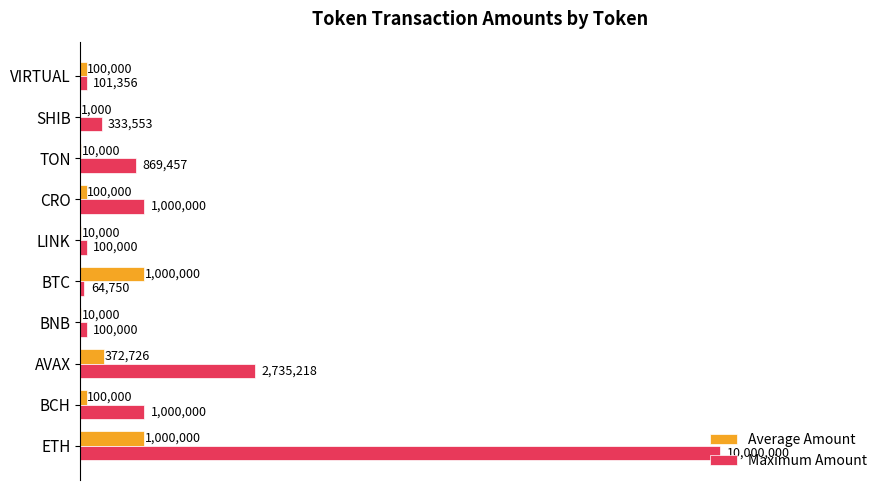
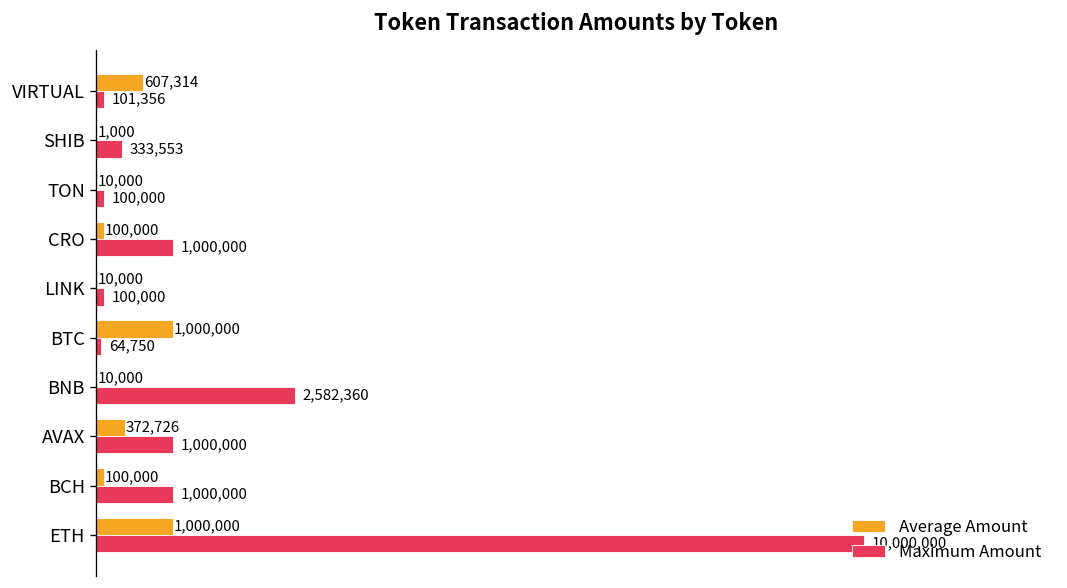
Average Amount, VIRTUAL: 100,000 -> 607,314
Maximum Amount, TON: 869,457 -> 100,000
Maximum Amount, BNB: 100,000 -> 2,582,360
Maximum Amount, AVAX: 2,735,218 -> 1,000,000
